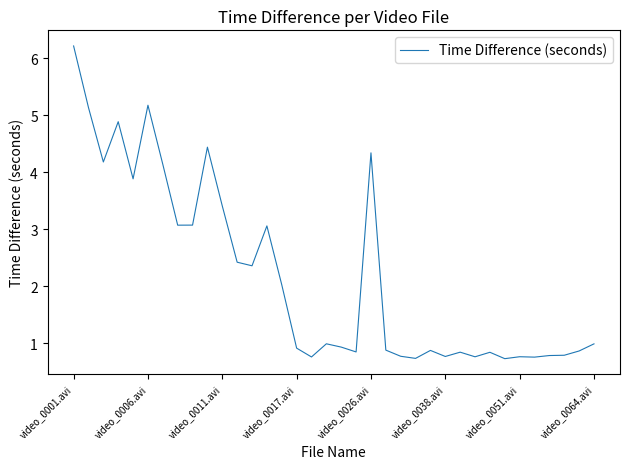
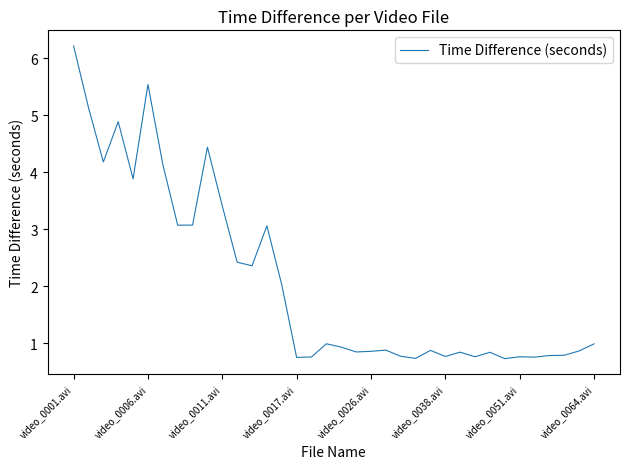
video_0006.avi: 5.2 -> 5.5
video_0017.avi: 0.9 -> 0.8
video_0026.avi: 4.3 -> 0.9
